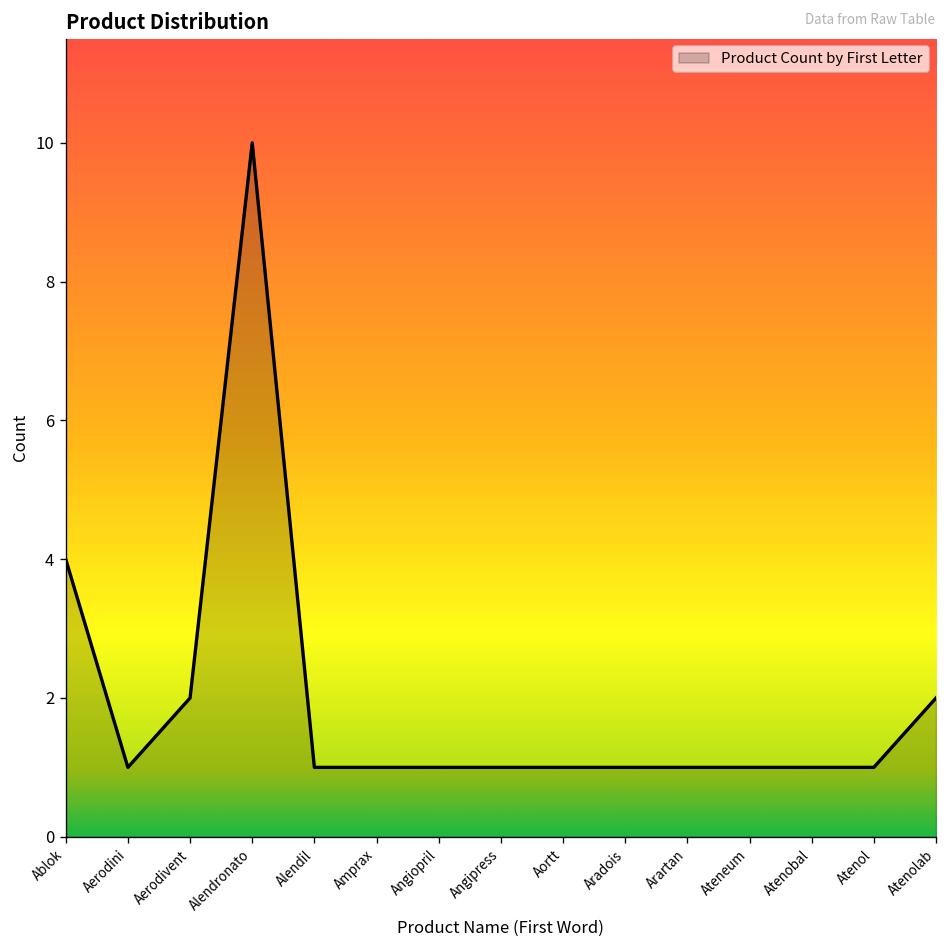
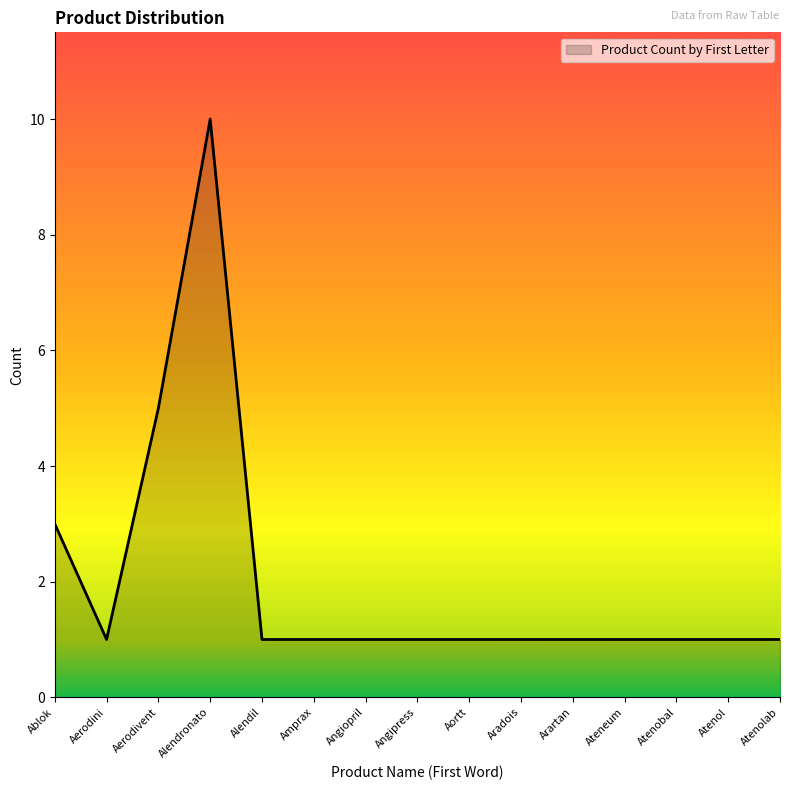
Ablok: 4 -> 3
Aerodivent: 2 -> 5
Atenolab: 2 -> 1
